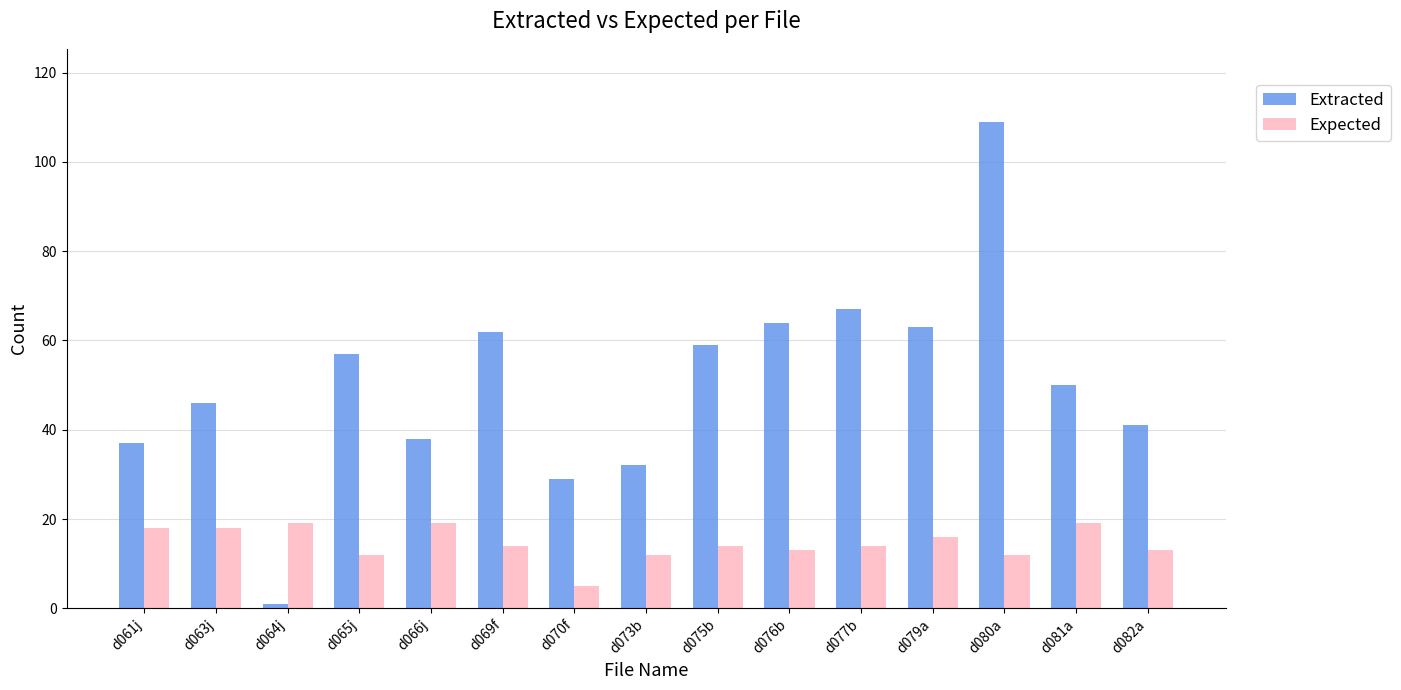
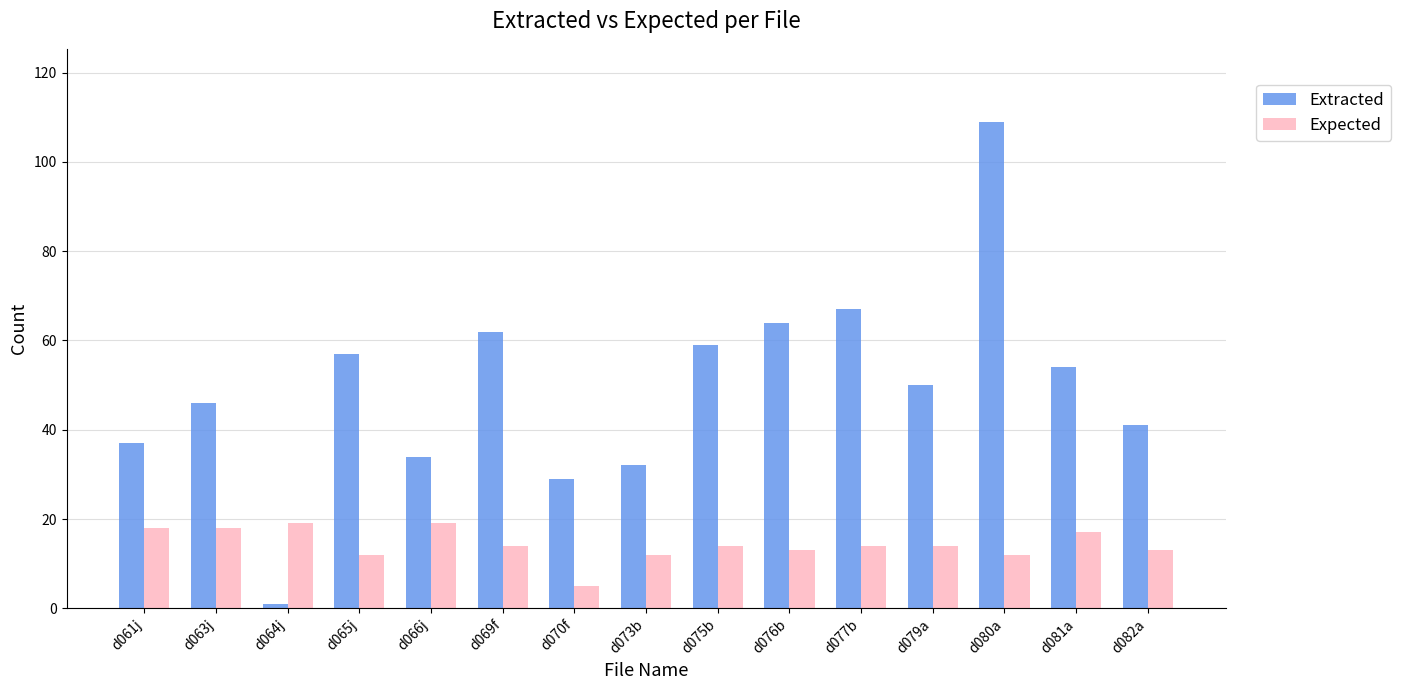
Extracted, d066j: 38 -> 34
Extracted, d079a: 63 -> 50
Expected, d079a: 16 -> 14
Extracted, d081a: 50 -> 54
Expected, d081a: 19 -> 17
